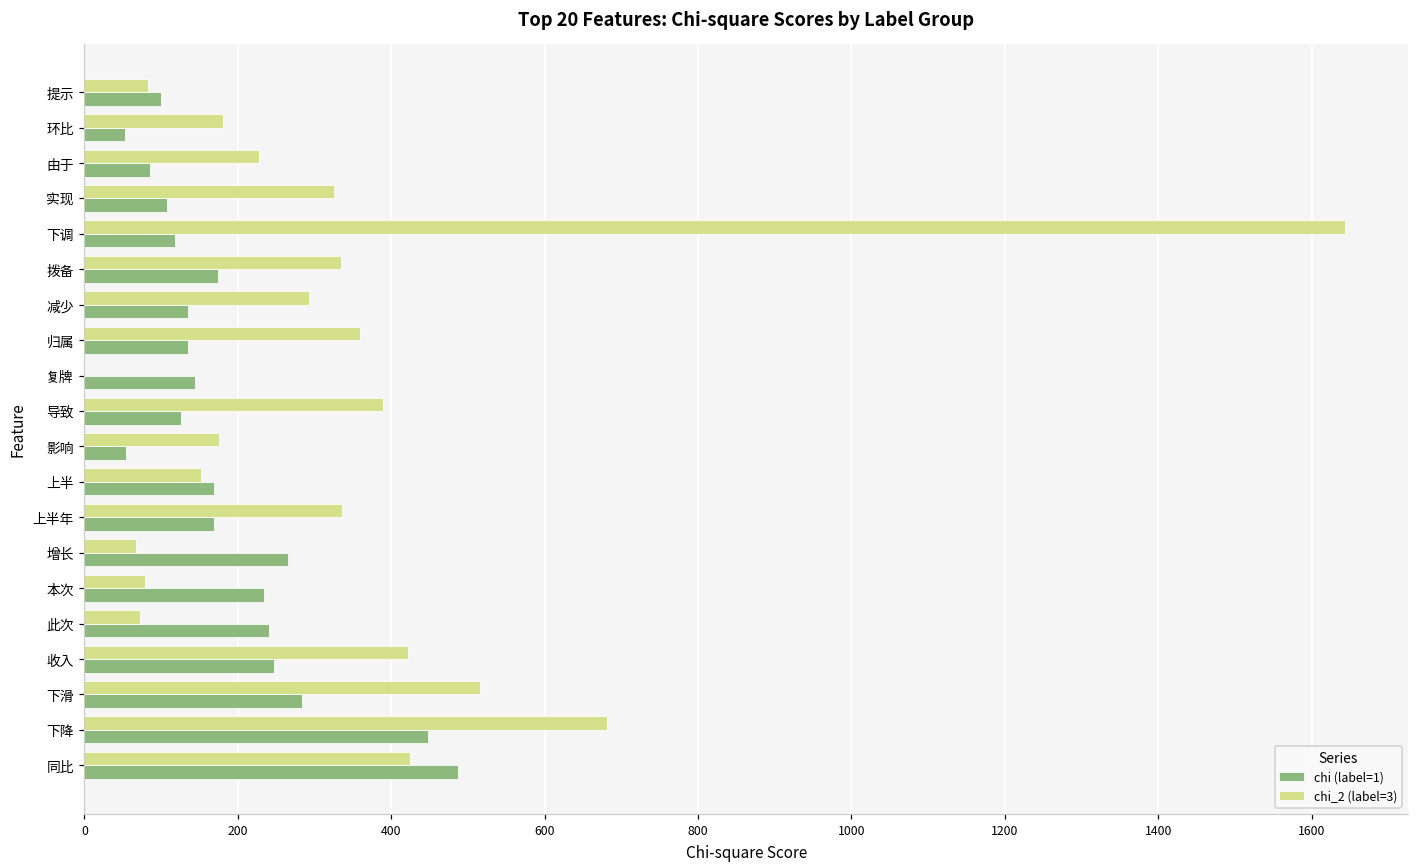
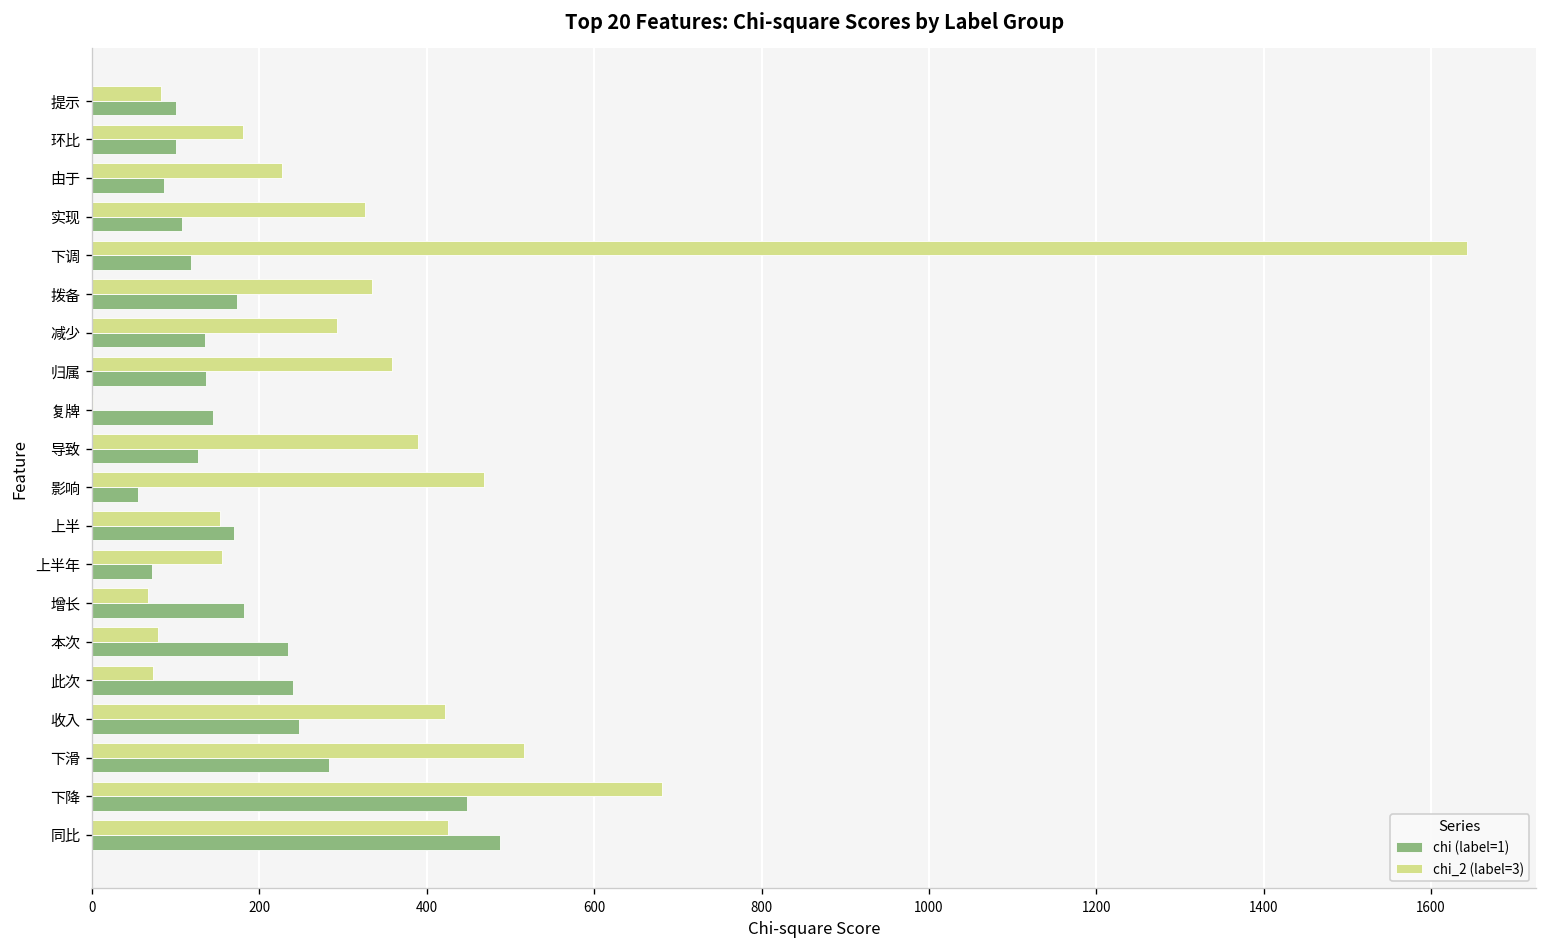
chi (label=1), 环比: 50 -> 100
chi_2 (label=3), 影响: 180 -> 470
chi_2 (label=3), 上半年: 340 -> 160
chi (label=1), 上半年: 170 -> 70
chi (label=1), 增长: 270 -> 180
